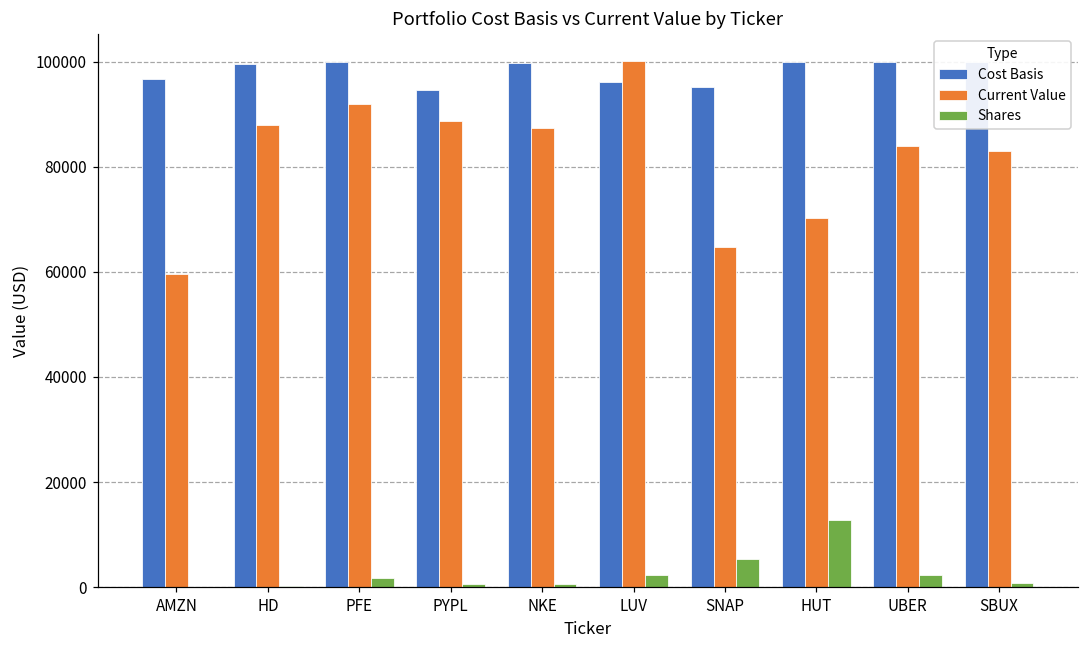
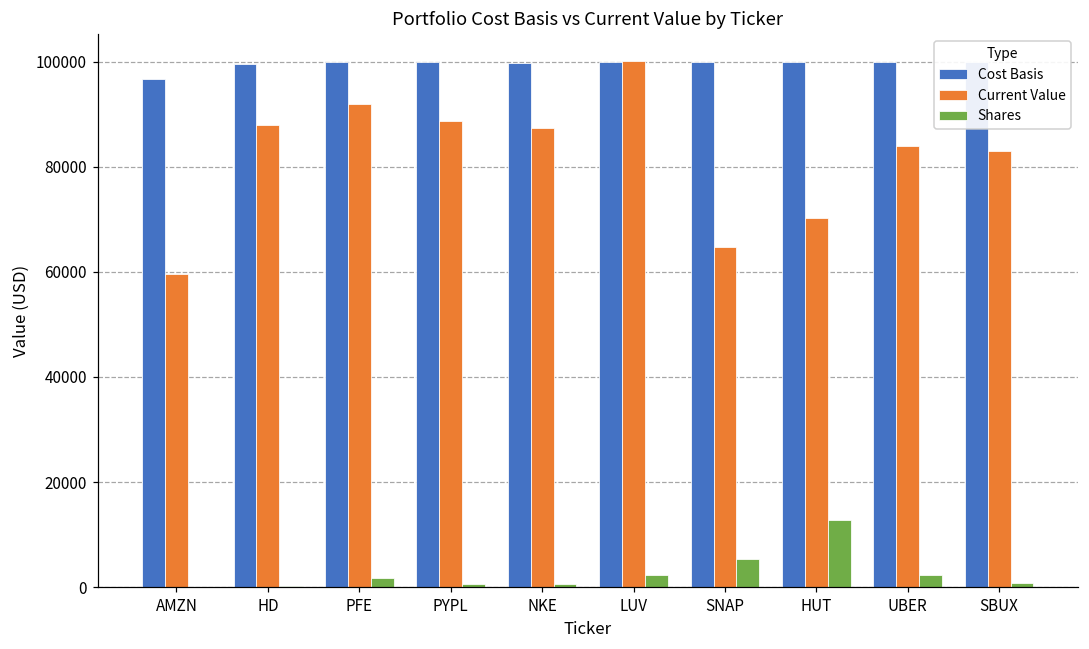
Cost Basis, PYPL: 95000 -> 100000
Cost Basis, LUV: 96000 -> 100000
Cost Basis, SNAP: 95000 -> 100000
